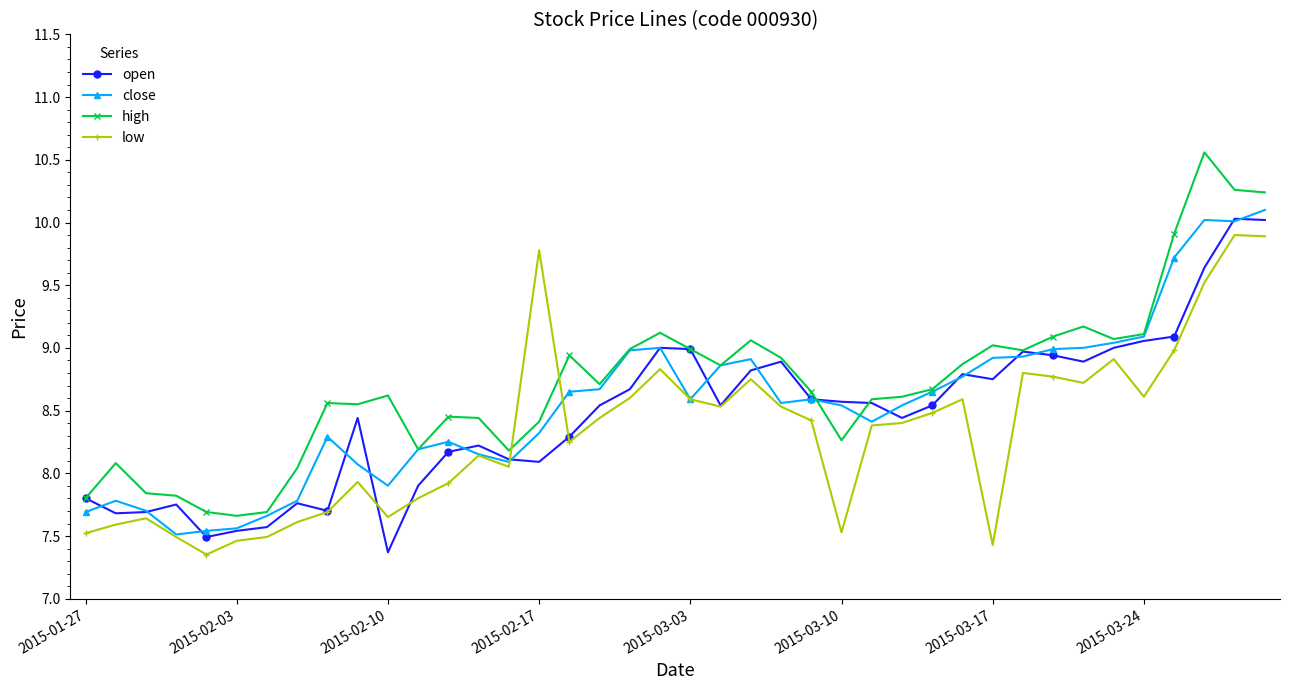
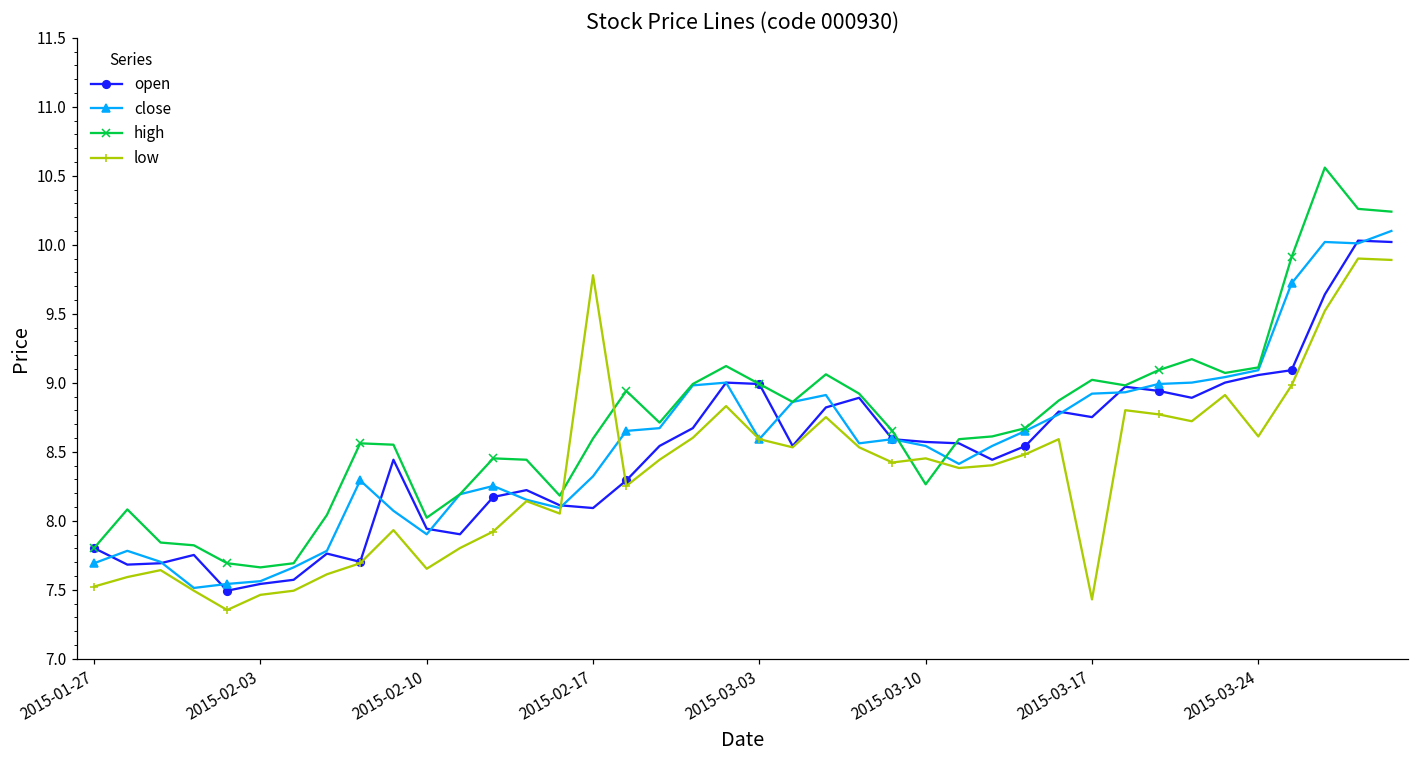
open, 2015-02-10: 7.37 -> 7.94
high, 2015-02-10: 8.62 -> 8.02
high, 2015-02-17: 8.41 -> 8.60
low, 2015-03-10: 7.53 -> 8.45
